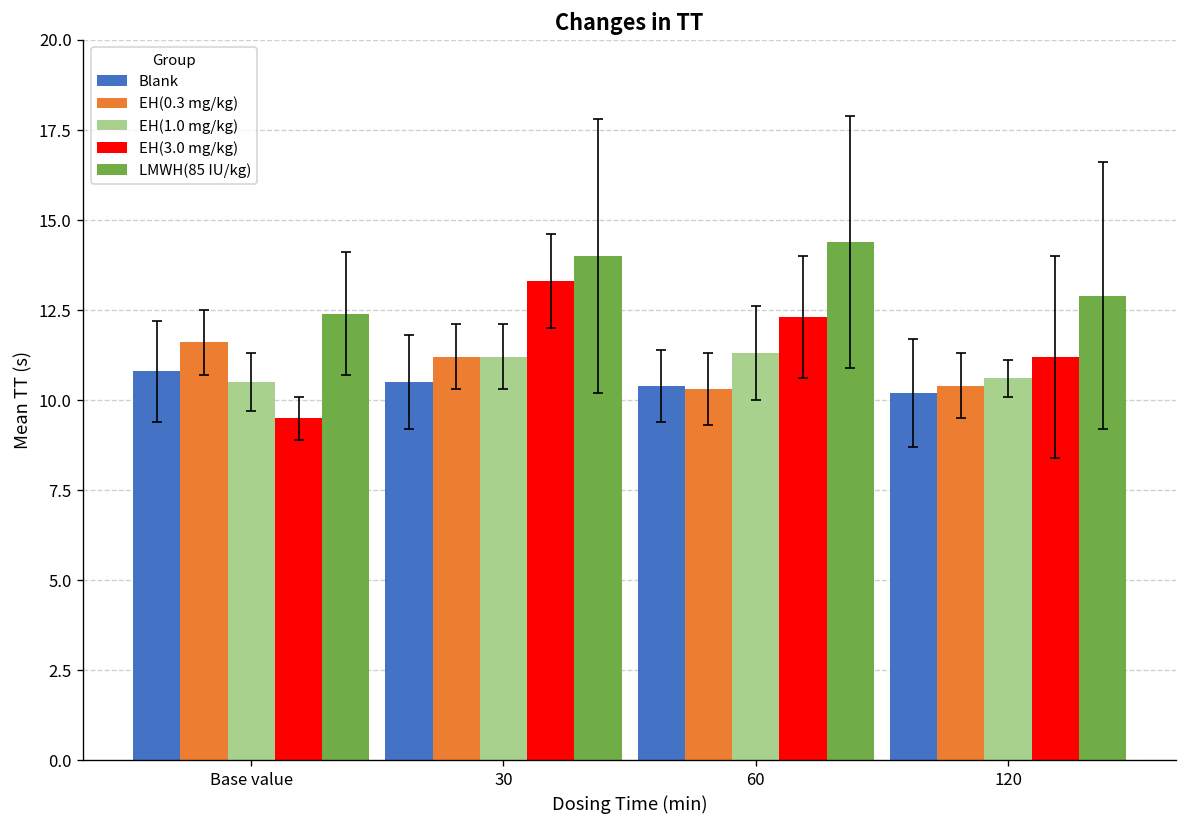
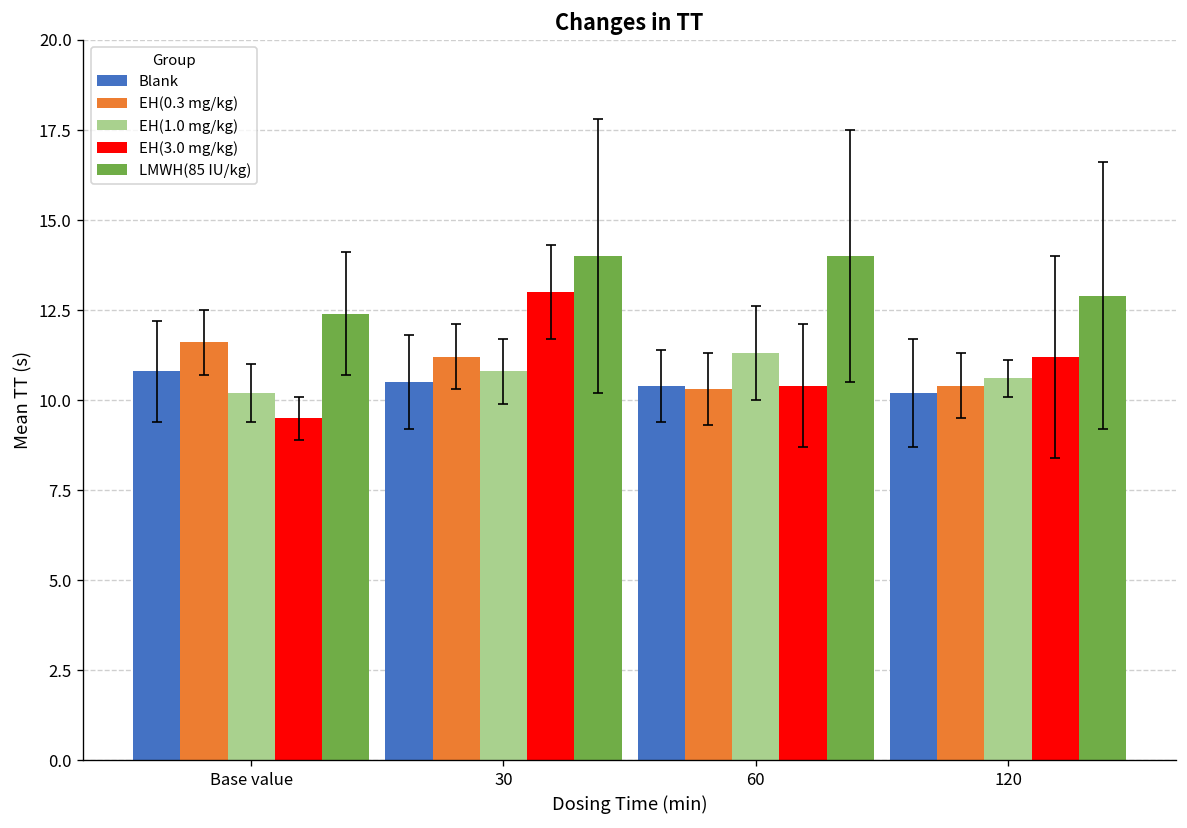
EH(1.0 mg/kg), Base value: 10.5 -> 10.2
EH(1.0 mg/kg), 30: 11.2 -> 10.8
EH(3.0 mg/kg), 30: 13.3 -> 13.0
EH(3.0 mg/kg), 60: 12.3 -> 10.4
LMWH(85 IU/kg), 60: 14.4 -> 14.0
